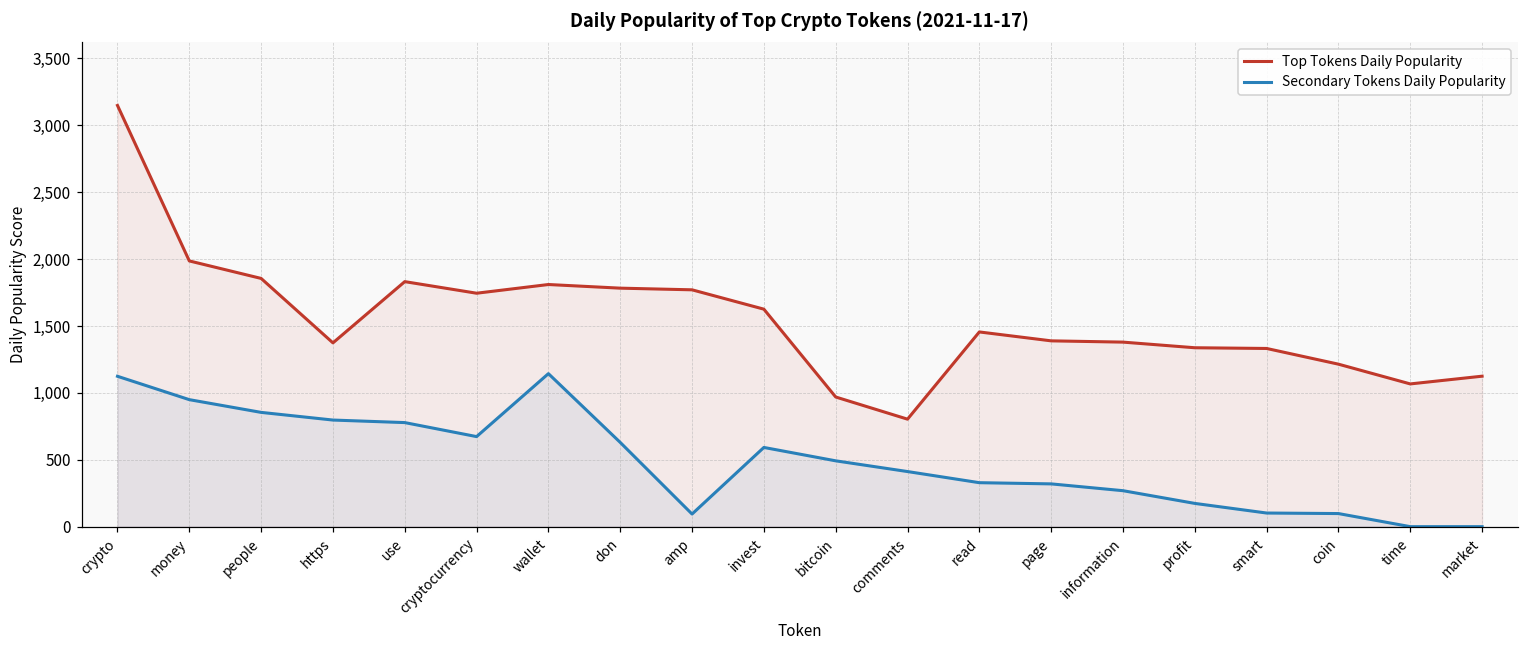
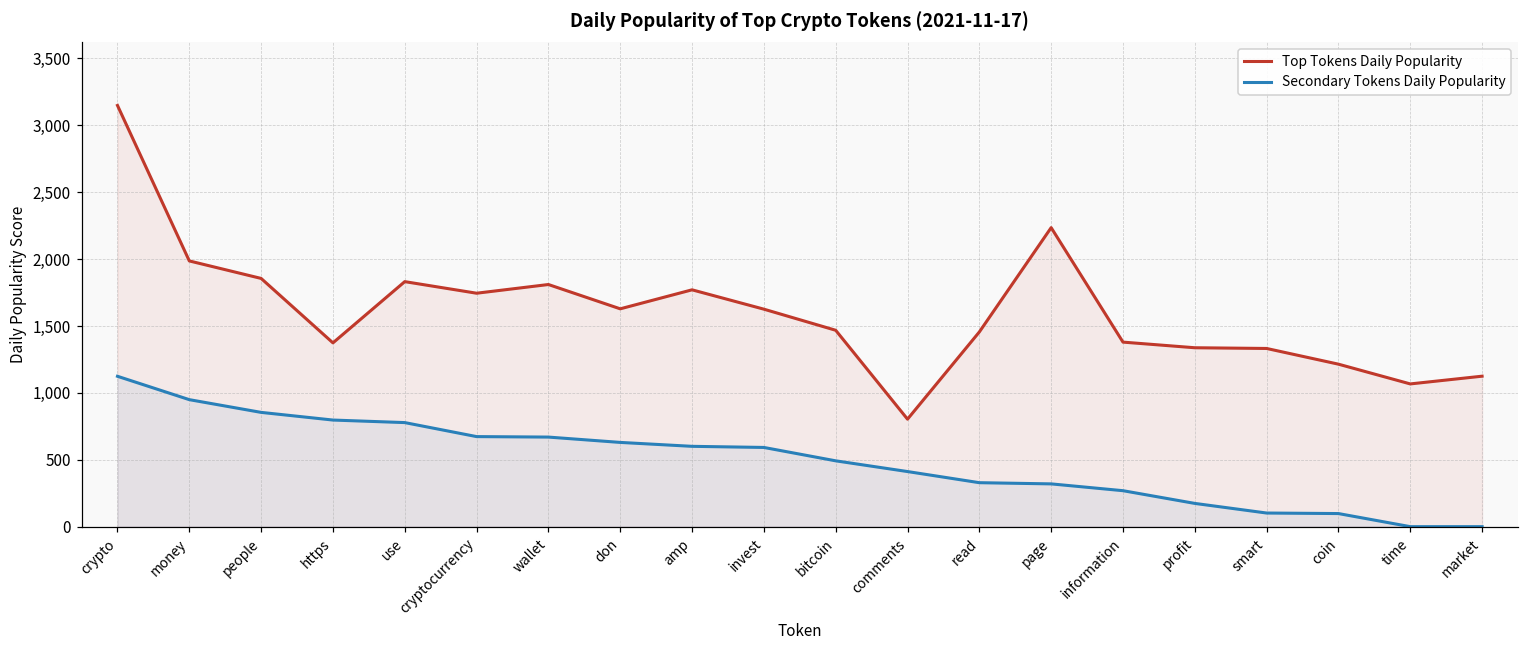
Secondary Tokens Daily Popularity, wallet: 1,140 -> 670
Top Tokens Daily Popularity, don: 1,780 -> 1,630
Secondary Tokens Daily Popularity, amp: 90 -> 600
Top Tokens Daily Popularity, bitcoin: 970 -> 1,470
Top Tokens Daily Popularity, page: 1,390 -> 2,240
